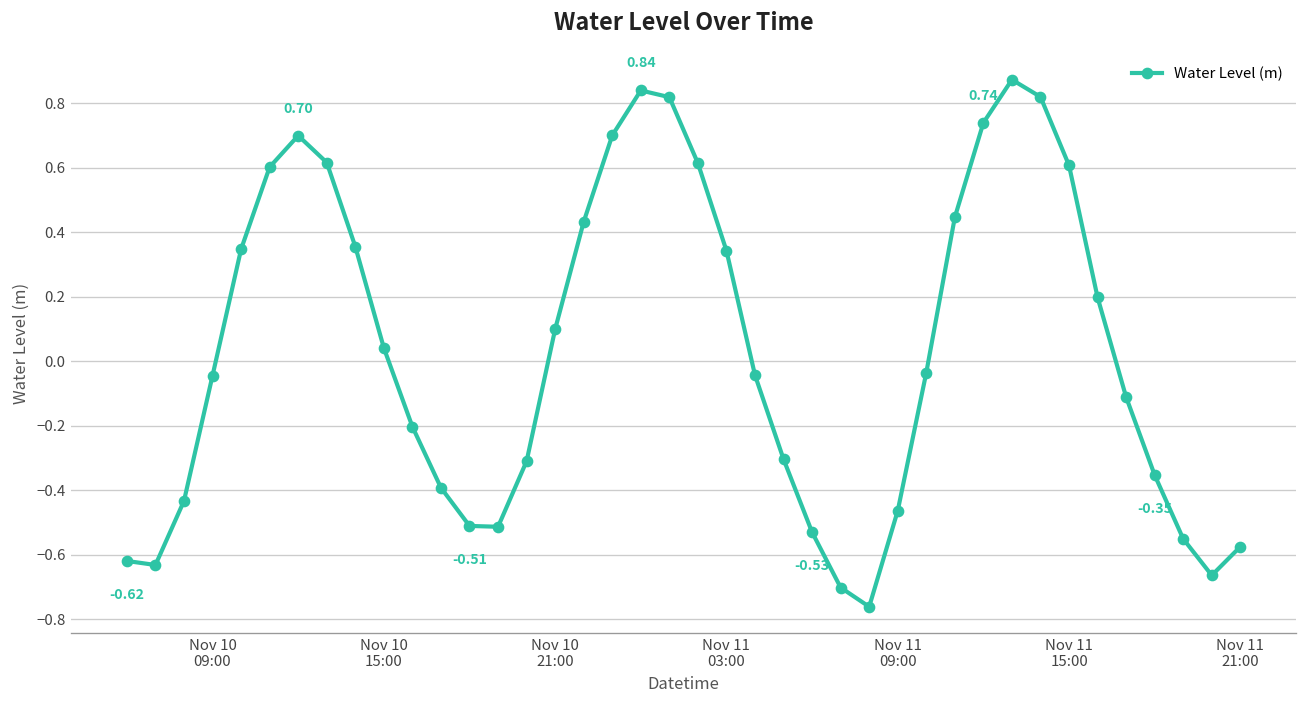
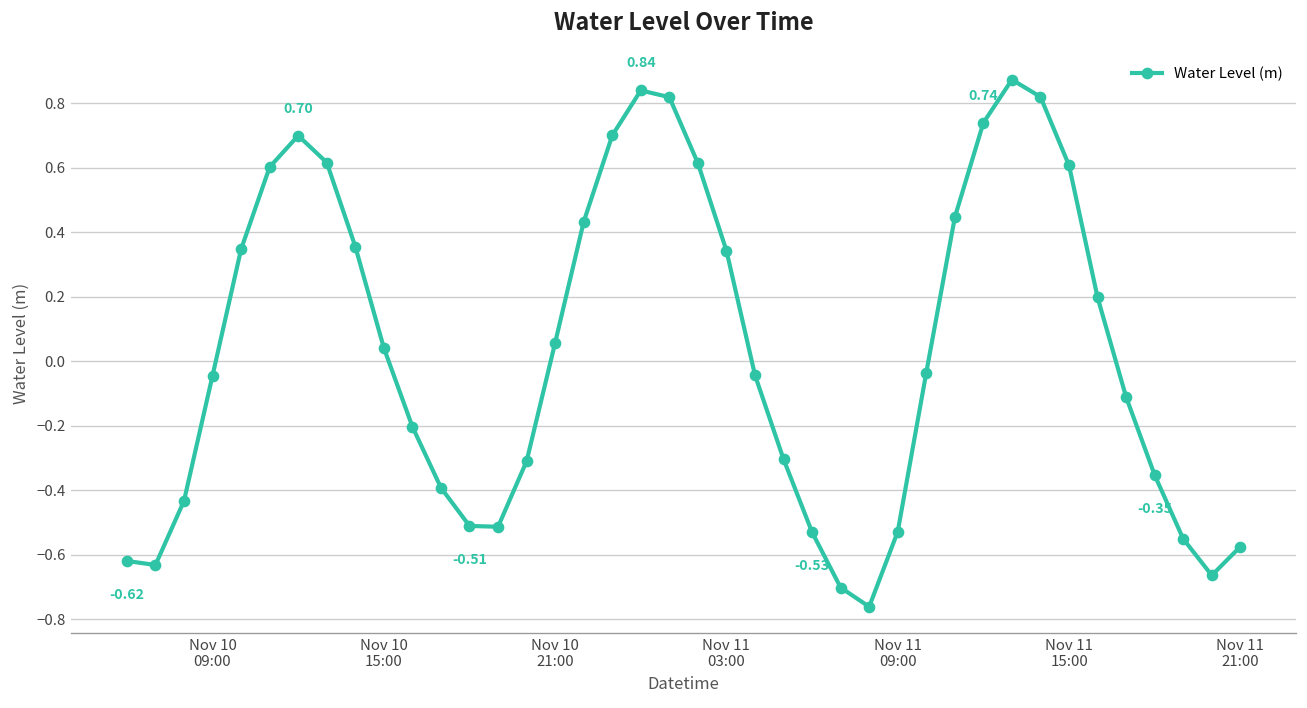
Nov 10 21:00: 0.10 -> 0.06
Nov 11 09:00: -0.46 -> -0.53
